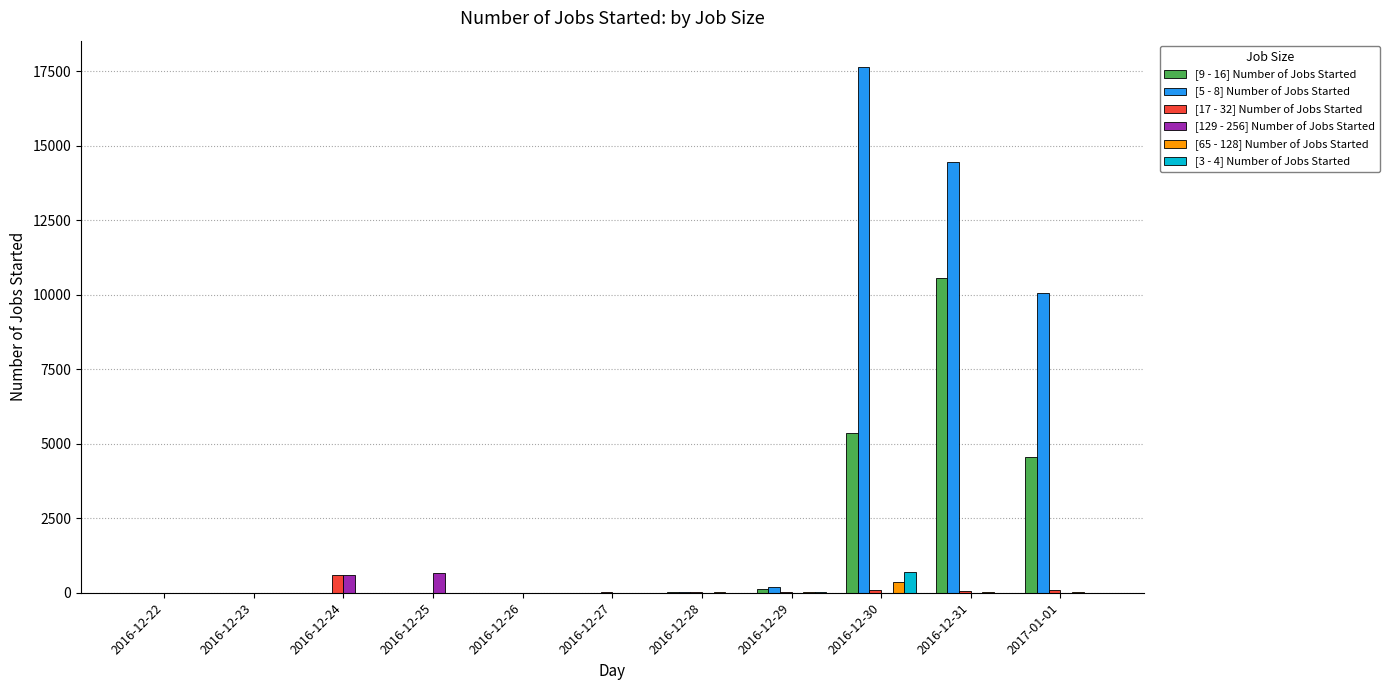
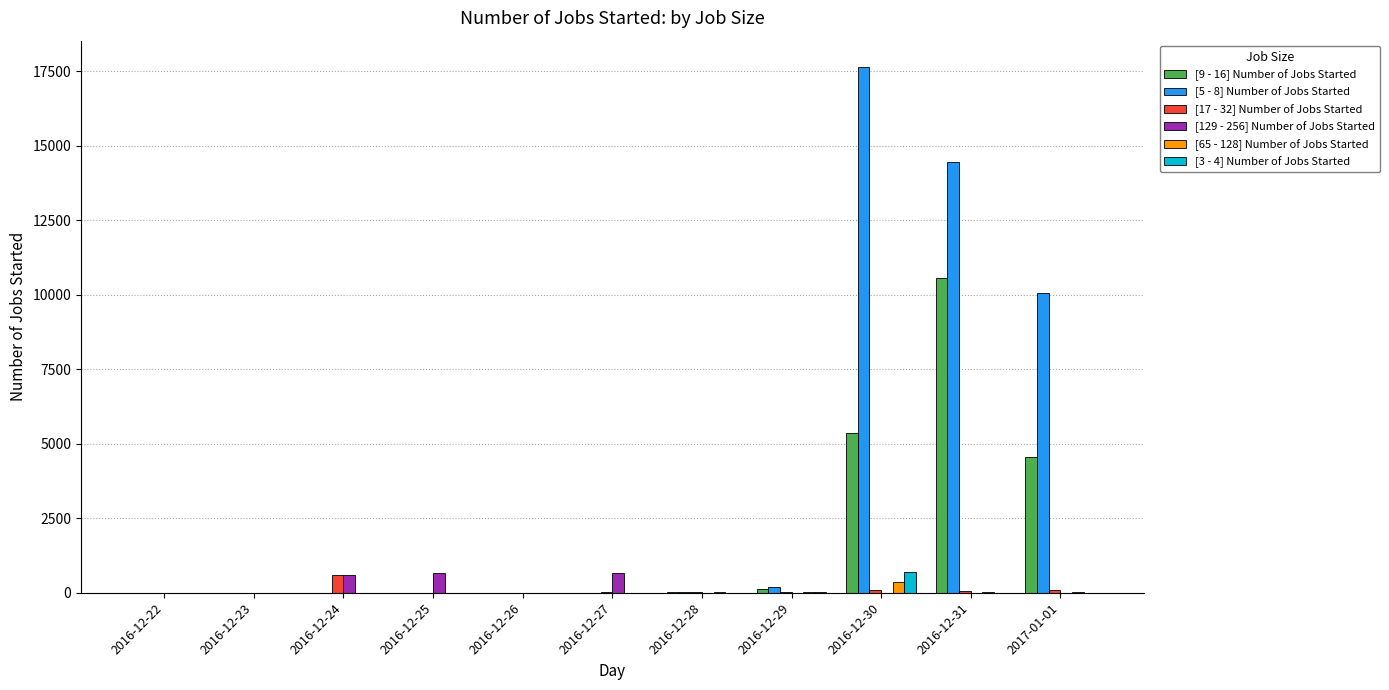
[129 - 256] Number of Jobs Started, 2016-12-27: 0 -> 700
